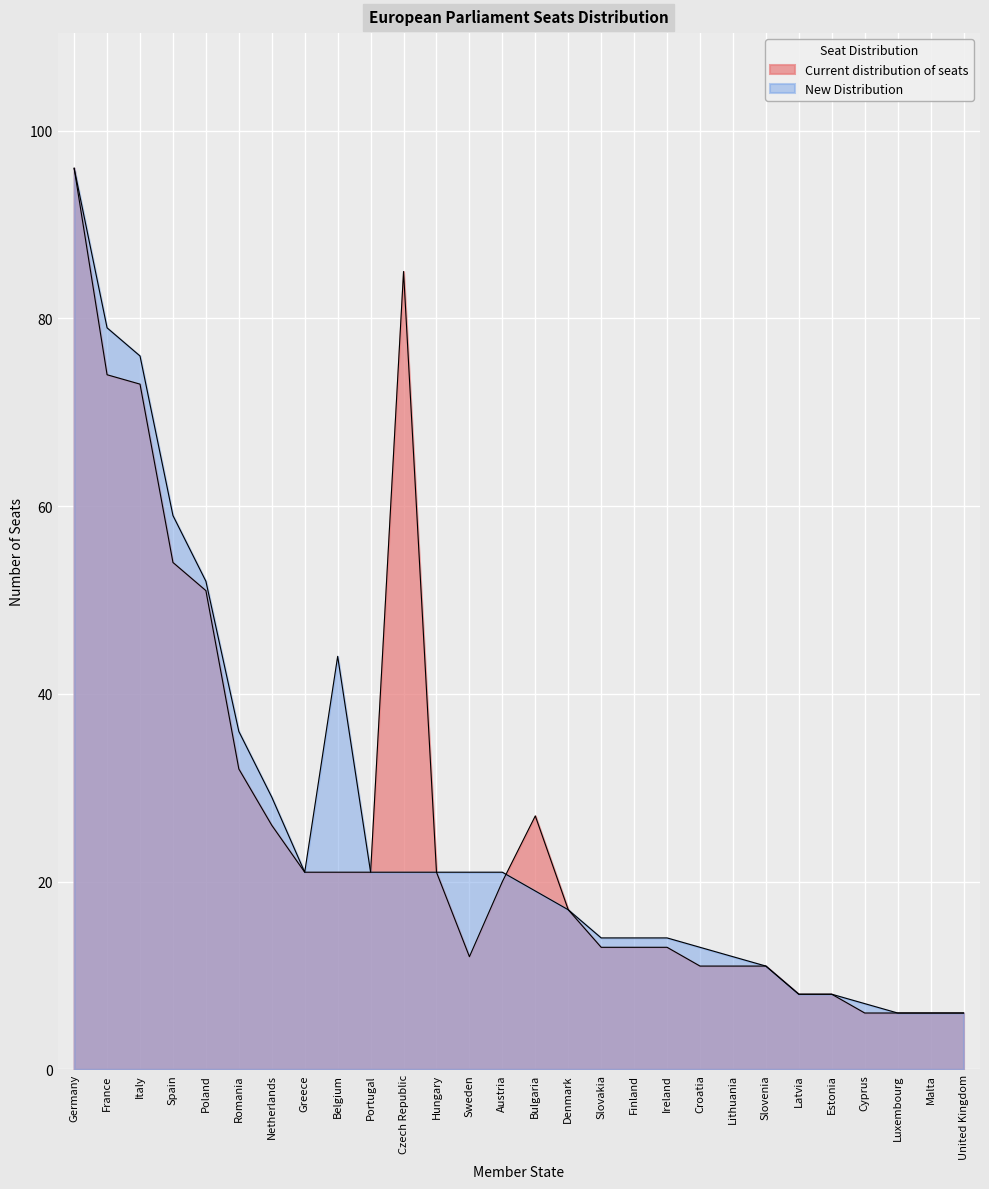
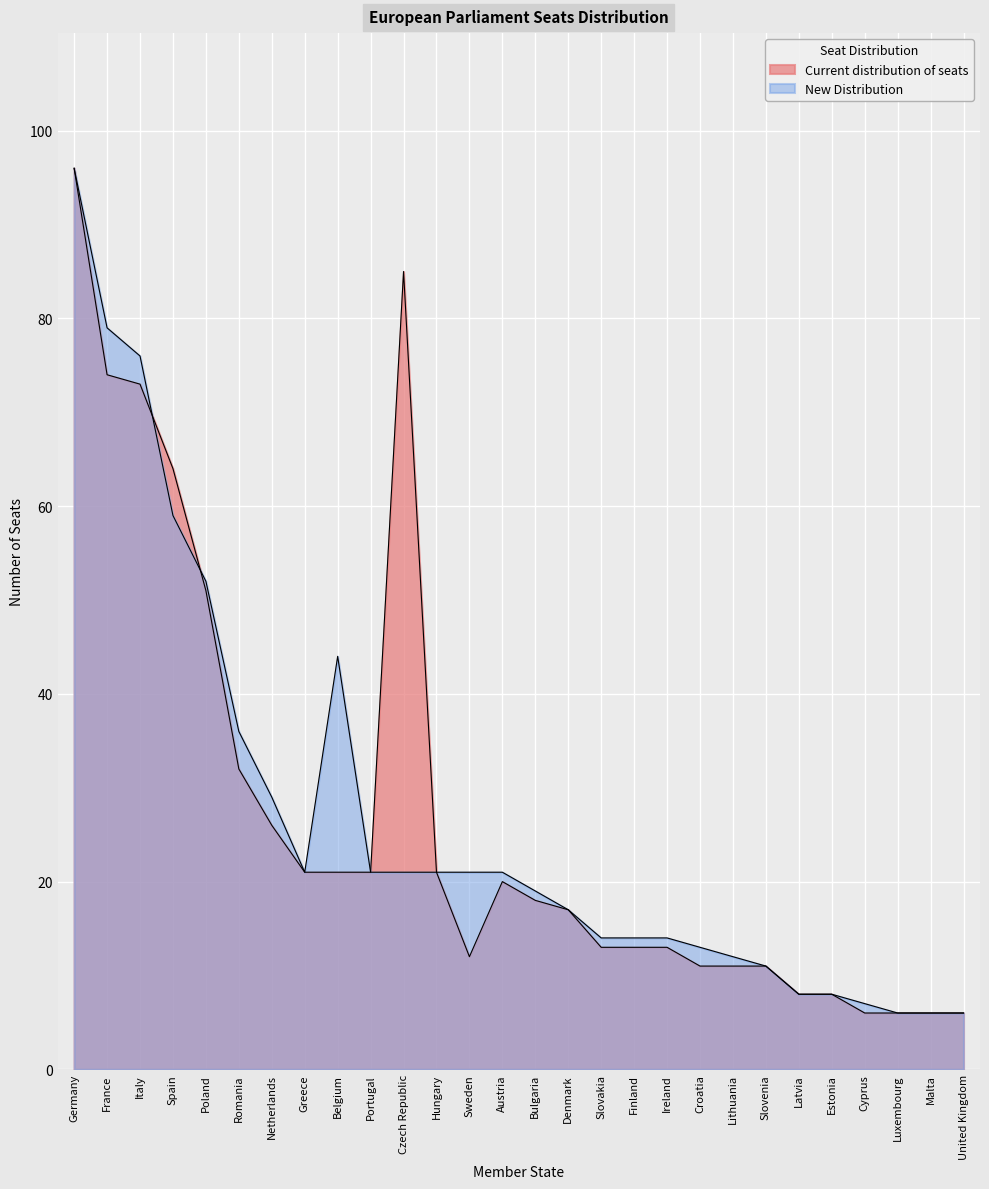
Current distribution of seats, Spain: 54 -> 64
Current distribution of seats, Bulgaria: 27 -> 18
